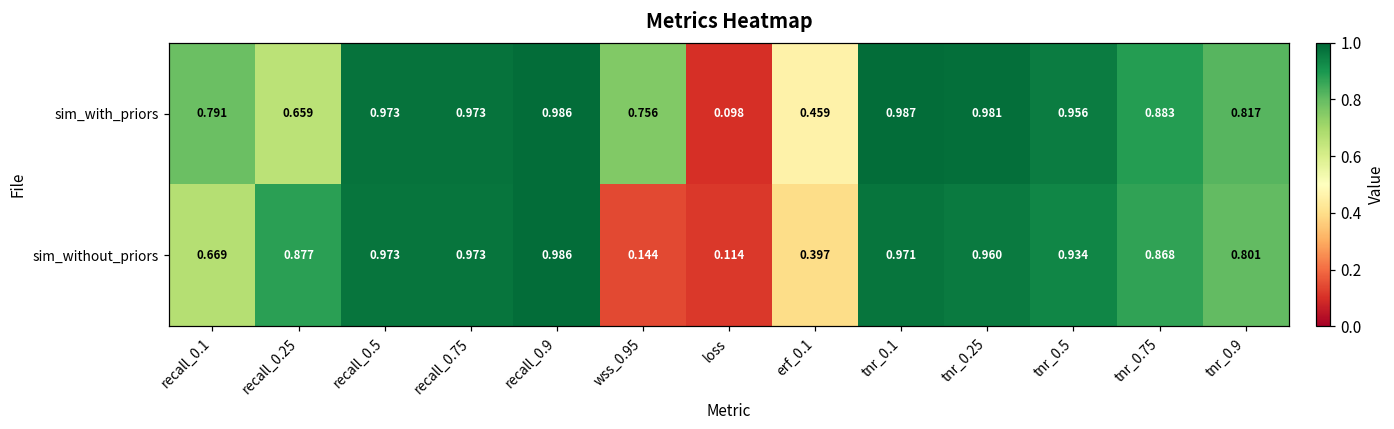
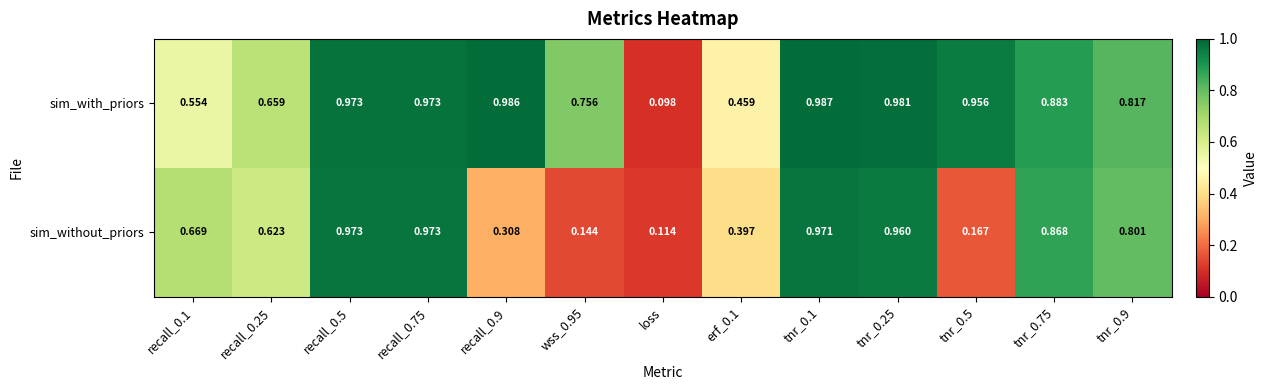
sim_with_priors, recall_0.1: 0.791 -> 0.554
sim_without_priors, recall_0.25: 0.877 -> 0.623
sim_without_priors, recall_0.9: 0.986 -> 0.308
sim_without_priors, tnr_0.5: 0.934 -> 0.167
